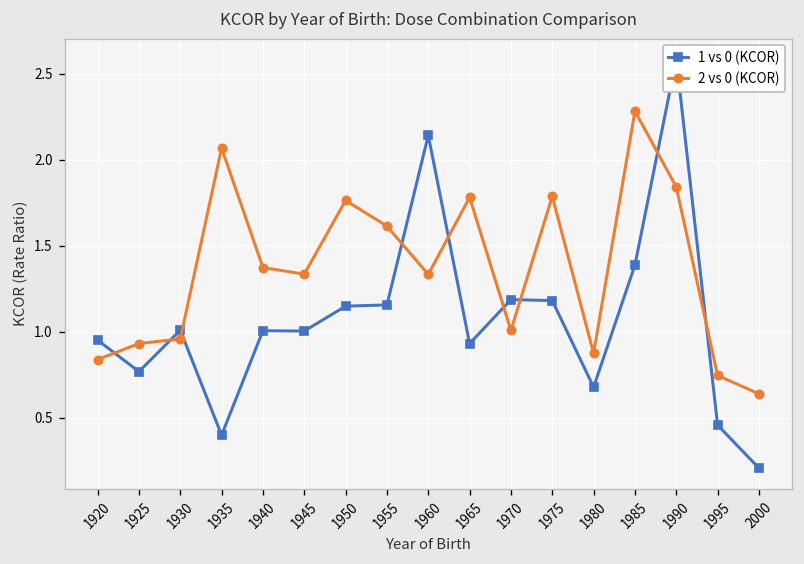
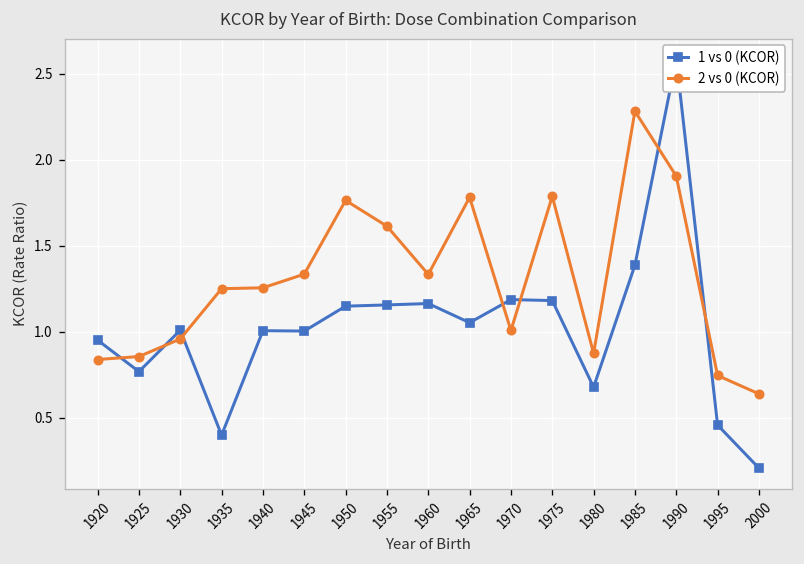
2 vs 0 (KCOR), 1925: 0.93 -> 0.86
2 vs 0 (KCOR), 1935: 2.07 -> 1.25
2 vs 0 (KCOR), 1940: 1.37 -> 1.26
1 vs 0 (KCOR), 1960: 2.14 -> 1.16
1 vs 0 (KCOR), 1965: 0.93 -> 1.05
2 vs 0 (KCOR), 1990: 1.84 -> 1.91
